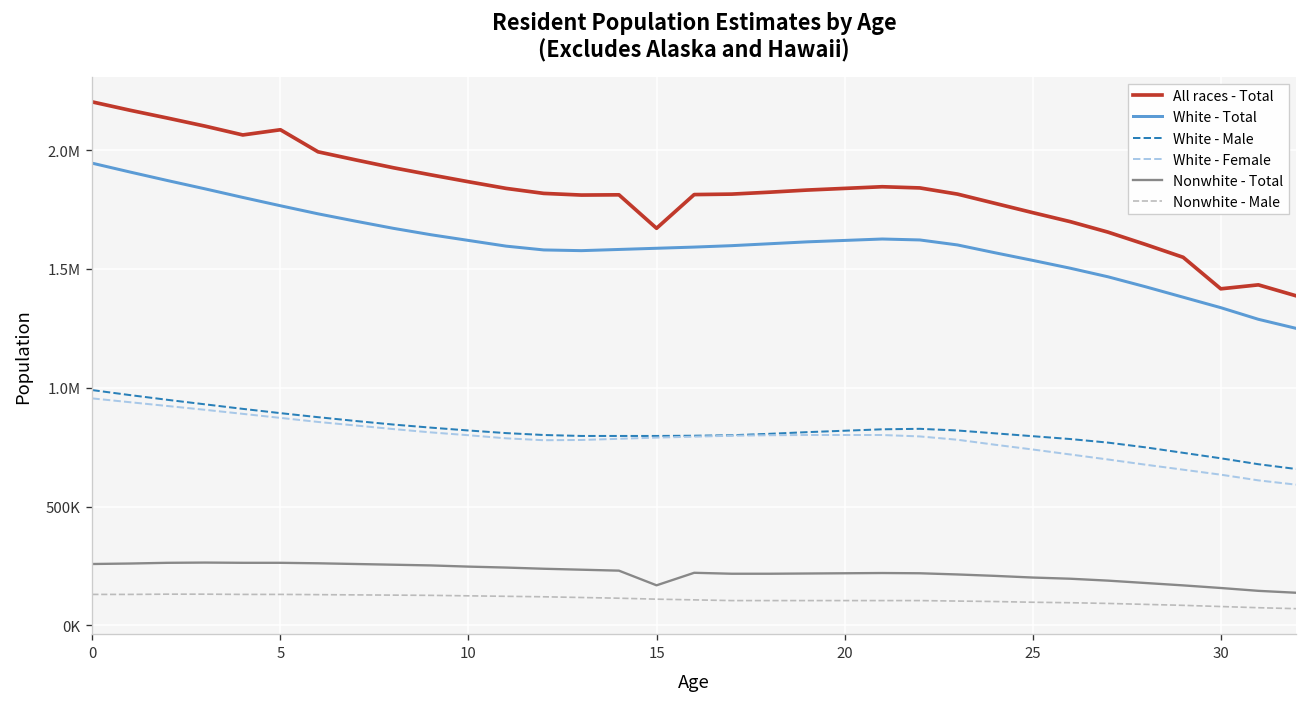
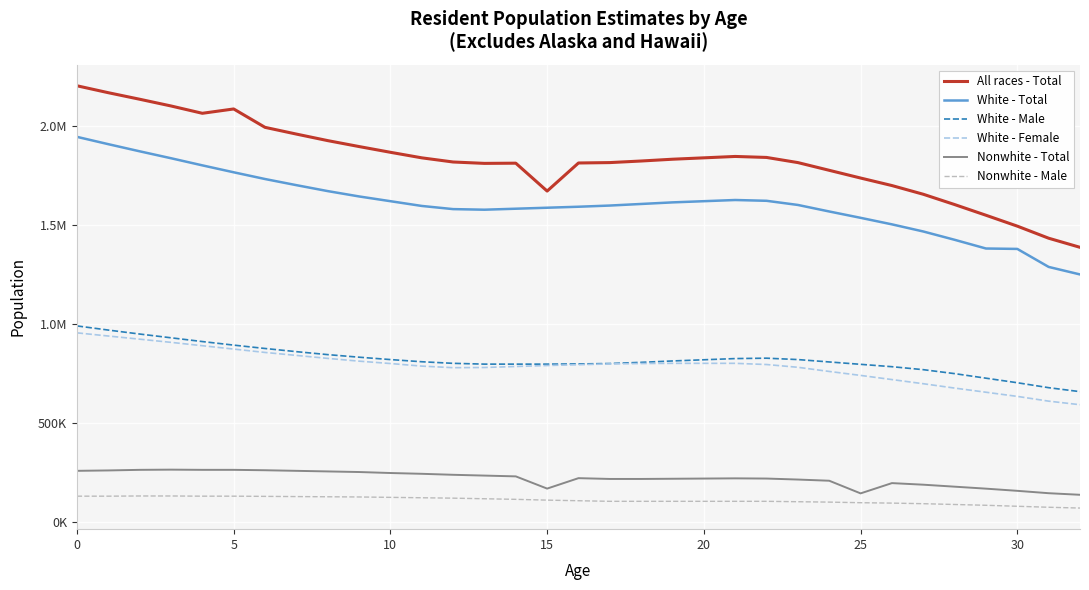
Nonwhite - Total, 25: 200000 -> 140000
All races - Total, 30: 1420000 -> 1490000
White - Total, 30: 1340000 -> 1380000
